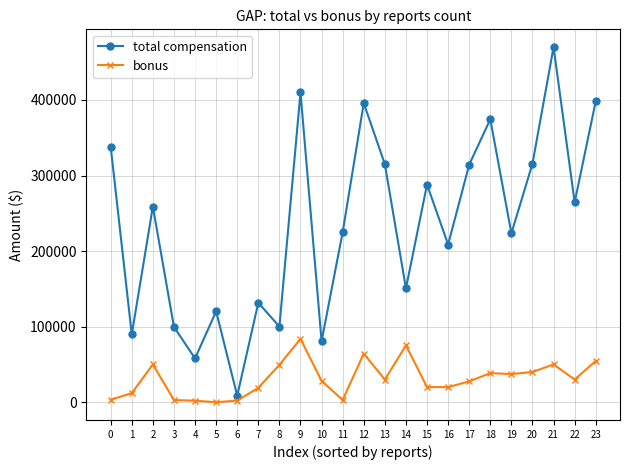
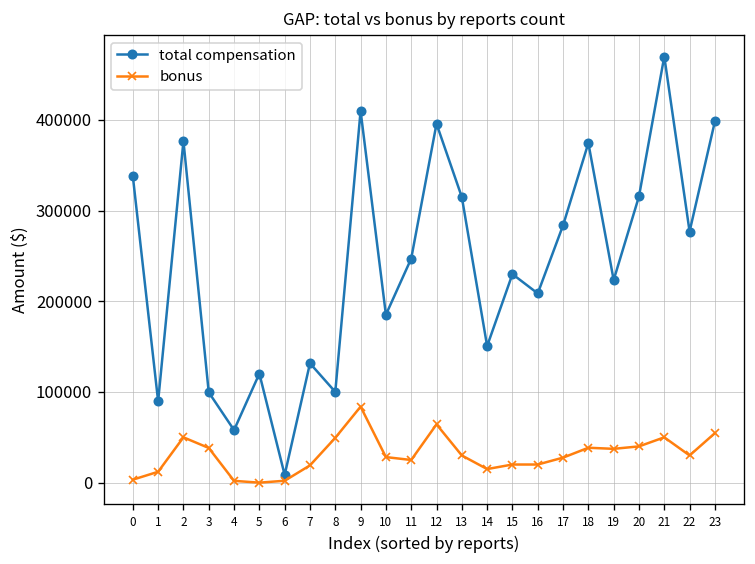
total compensation, 2: 260000 -> 380000
bonus, 3: 0 -> 40000
total compensation, 10: 80000 -> 190000
total compensation, 11: 230000 -> 250000
bonus, 11: 0 -> 30000
bonus, 14: 80000 -> 20000
total compensation, 15: 290000 -> 230000
total compensation, 17: 310000 -> 280000
total compensation, 22: 260000 -> 280000
